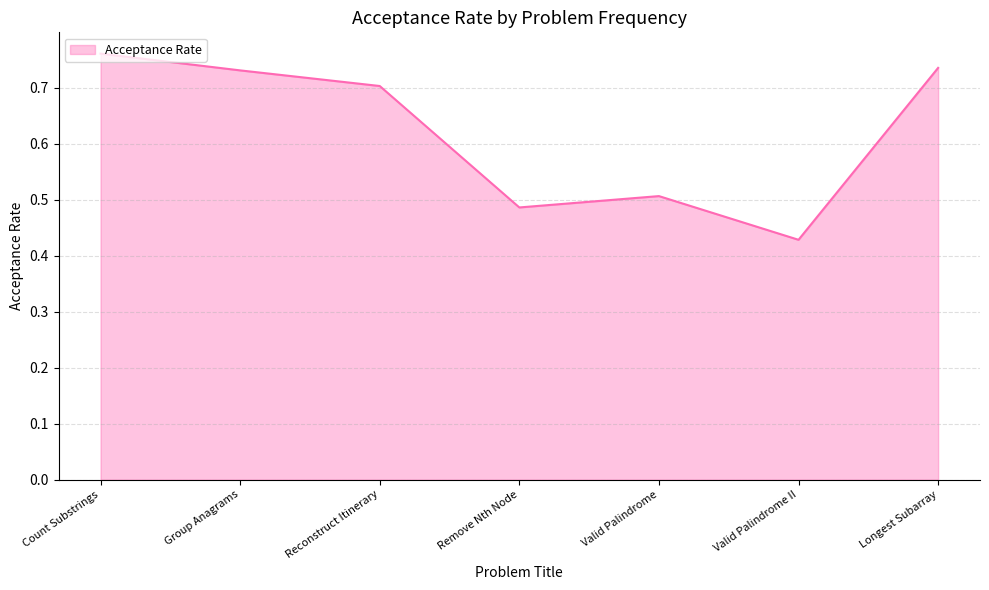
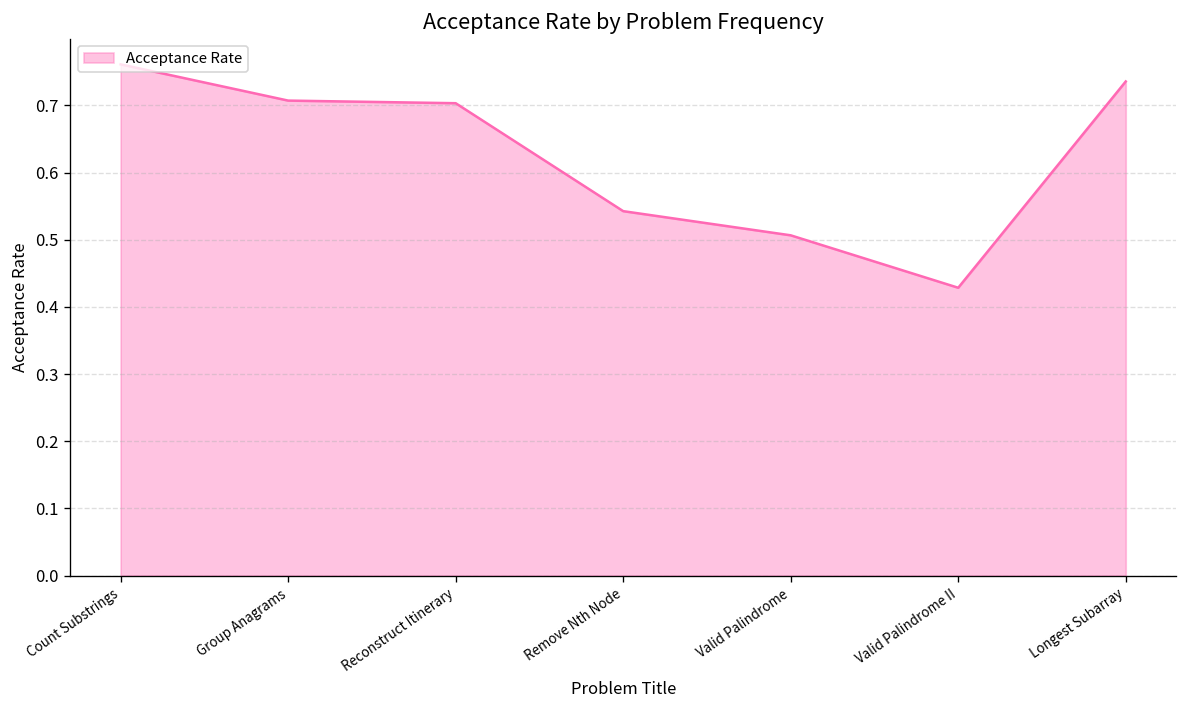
Group Anagrams: 0.73 -> 0.71
Remove Nth Node: 0.49 -> 0.54
